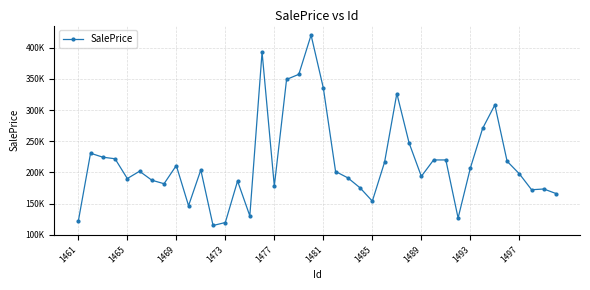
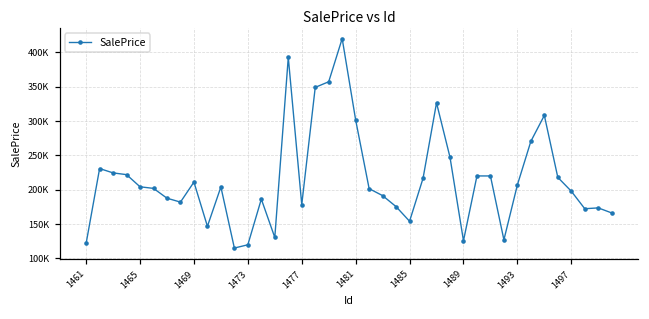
1465: 190000 -> 200000
1481: 340000 -> 300000
1489: 190000 -> 130000
